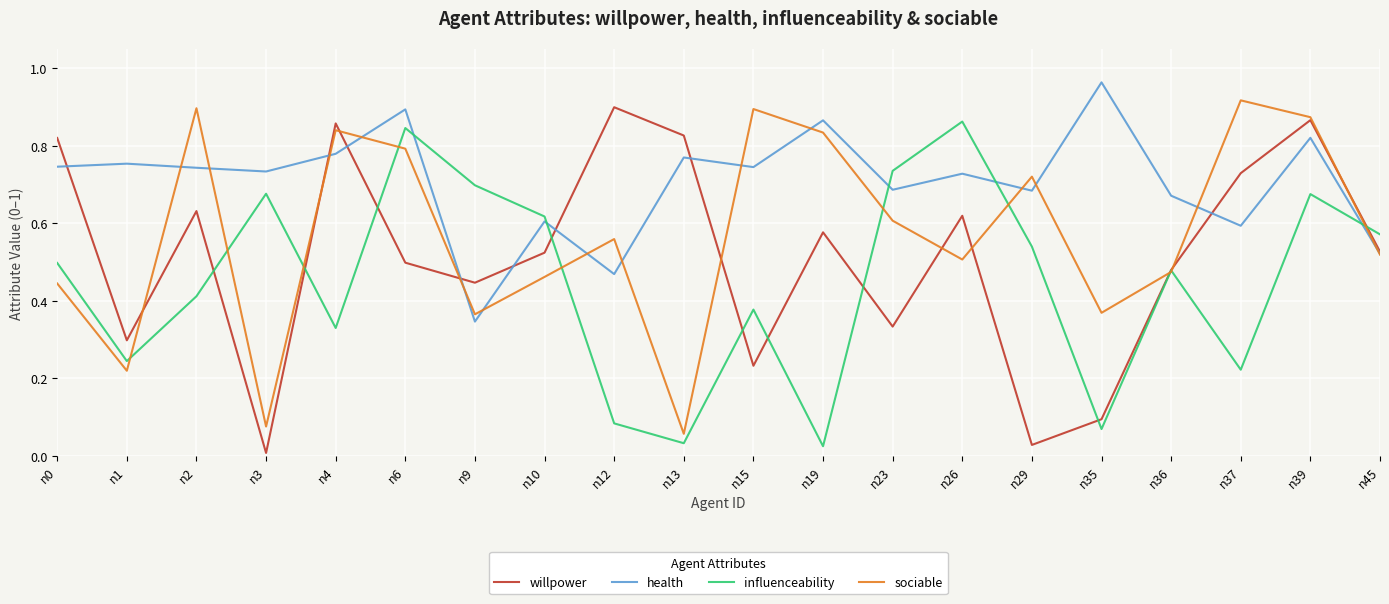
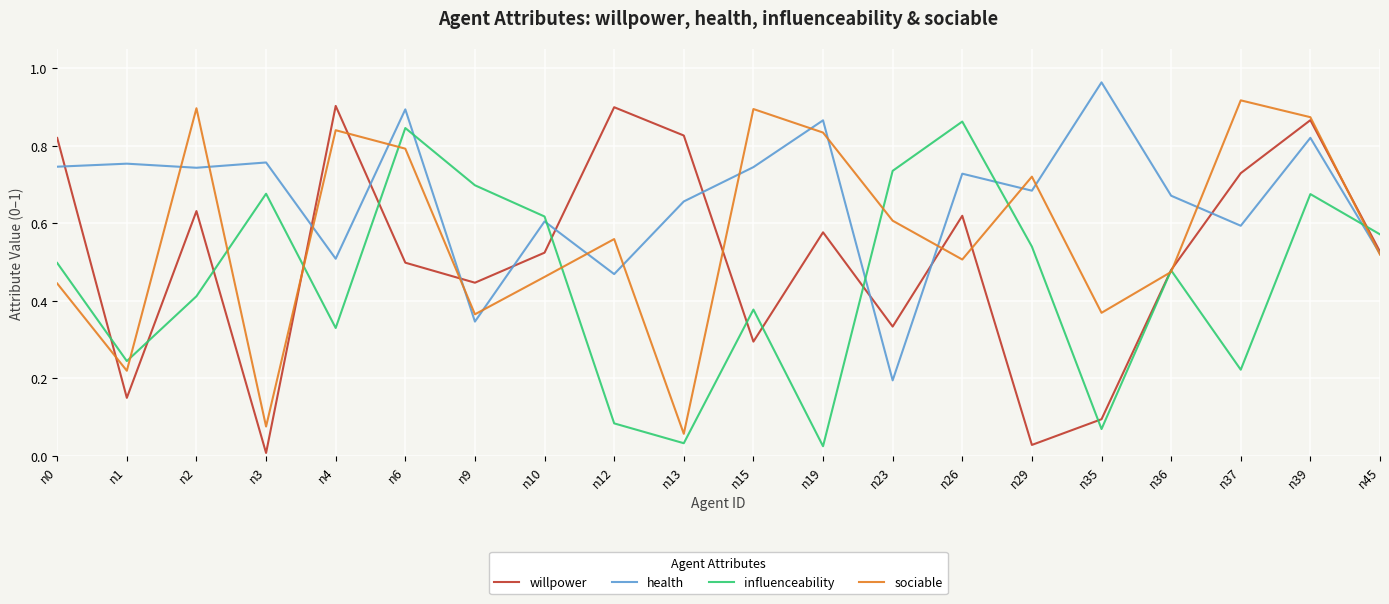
willpower, n1: 0.30 -> 0.15
health, n3: 0.73 -> 0.76
willpower, n4: 0.86 -> 0.90
health, n4: 0.78 -> 0.51
health, n13: 0.77 -> 0.66
willpower, n15: 0.23 -> 0.30
health, n23: 0.69 -> 0.20
